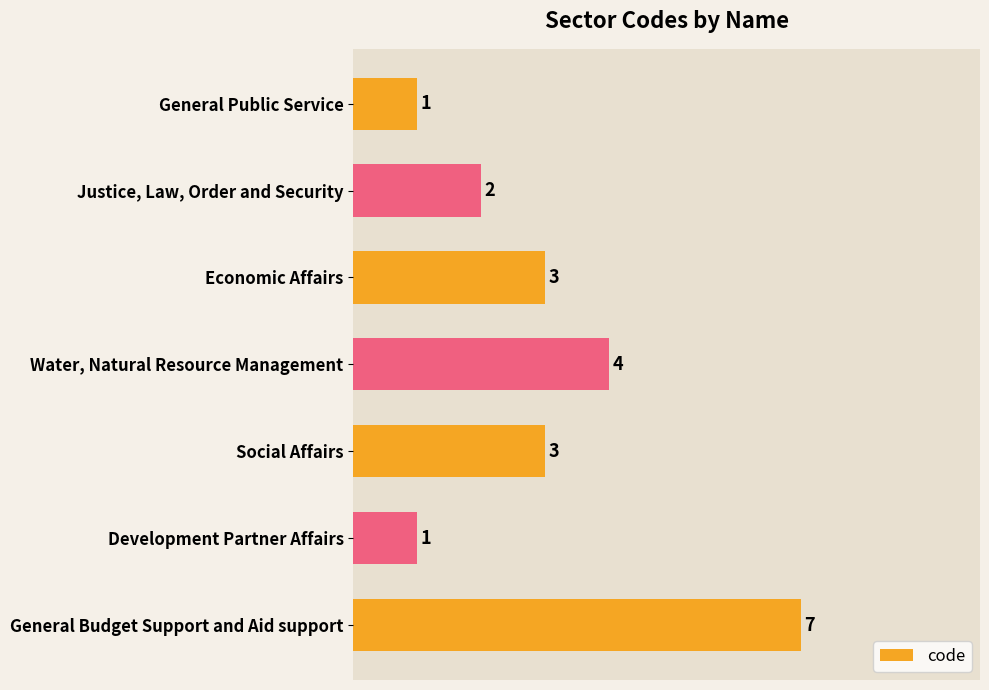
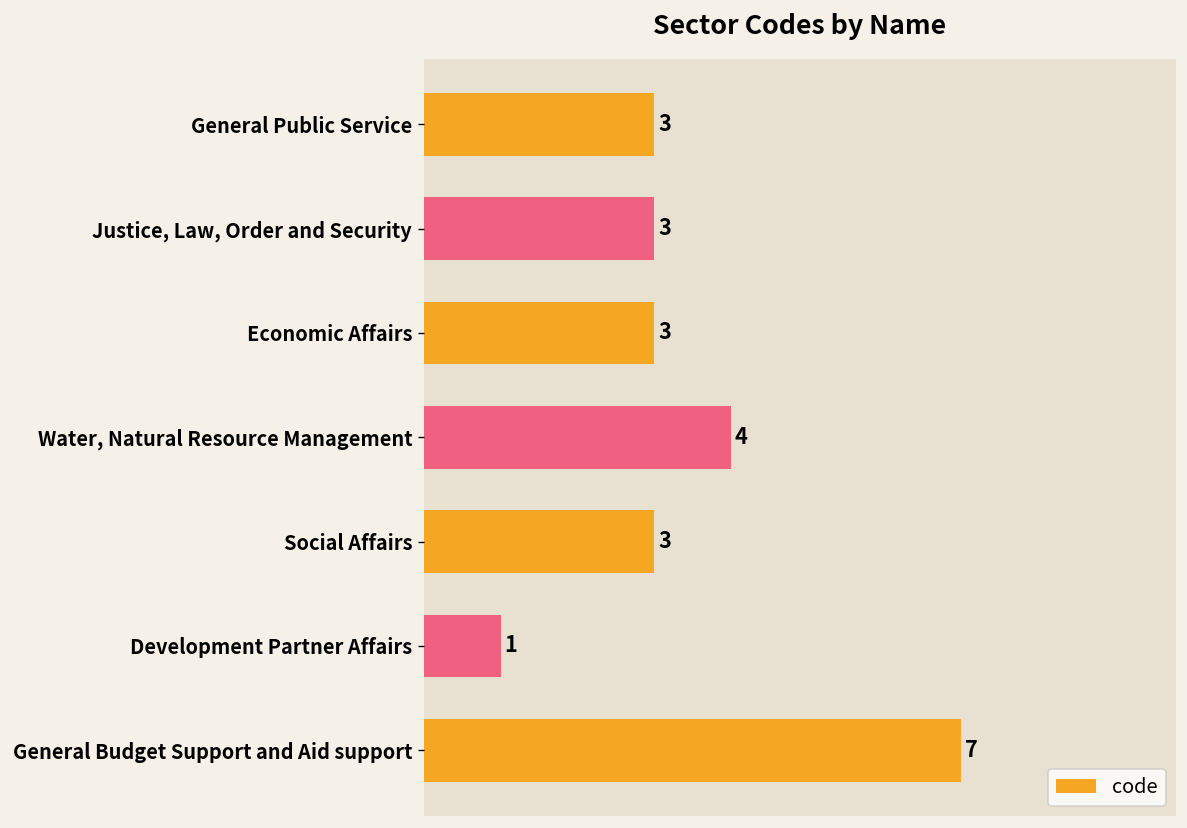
General Public Service: 1 -> 3
Justice, Law, Order and Security: 2 -> 3
